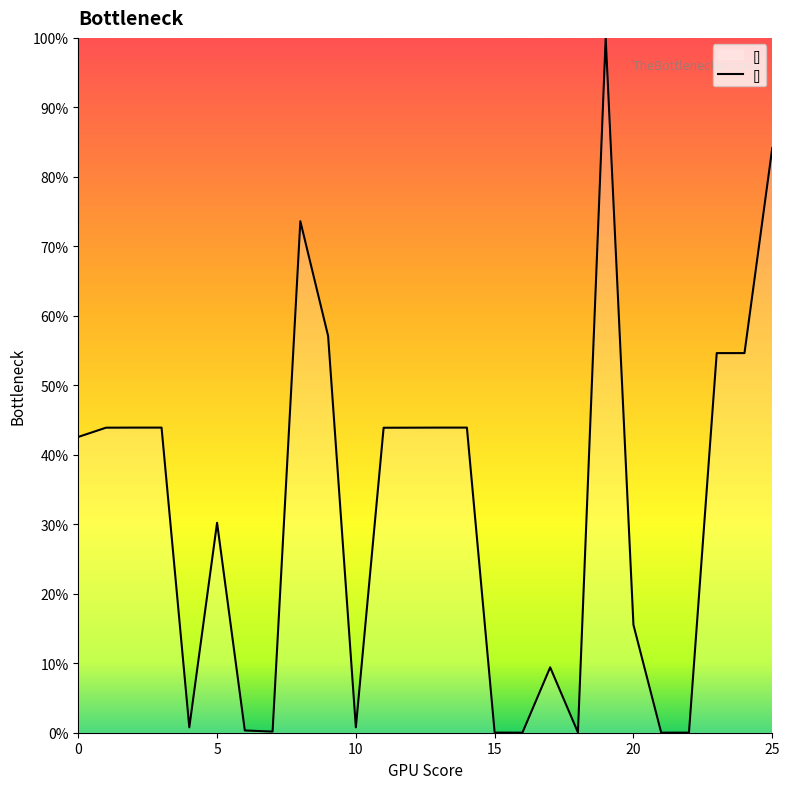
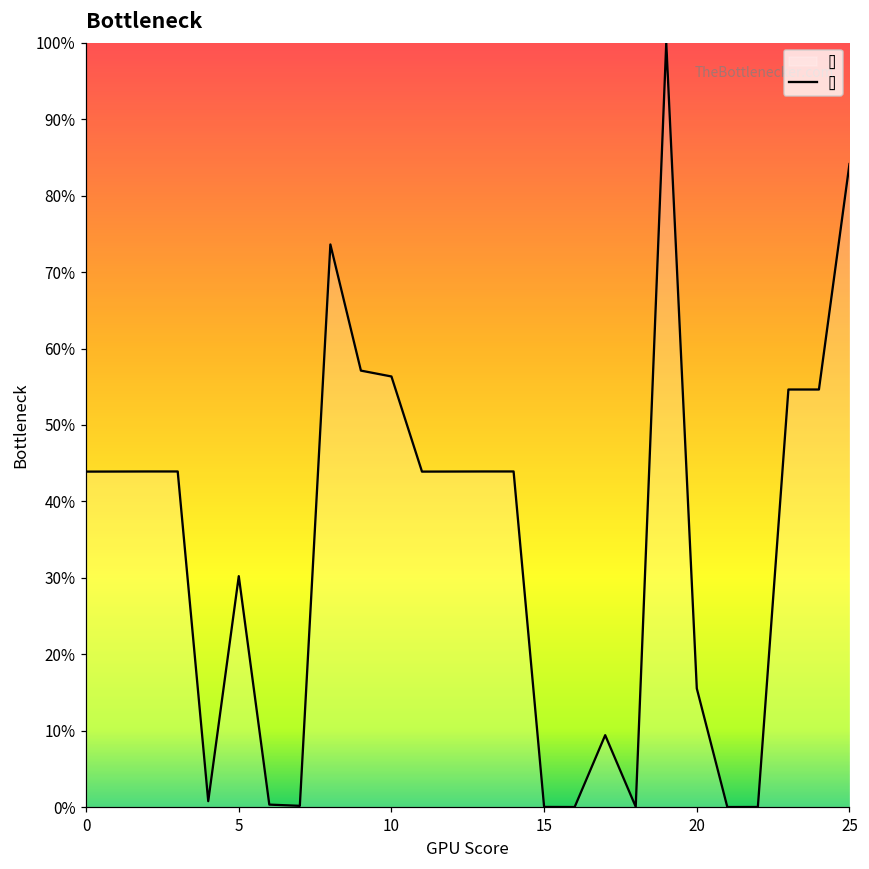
0: 43% -> 44%
10: 1% -> 56%
